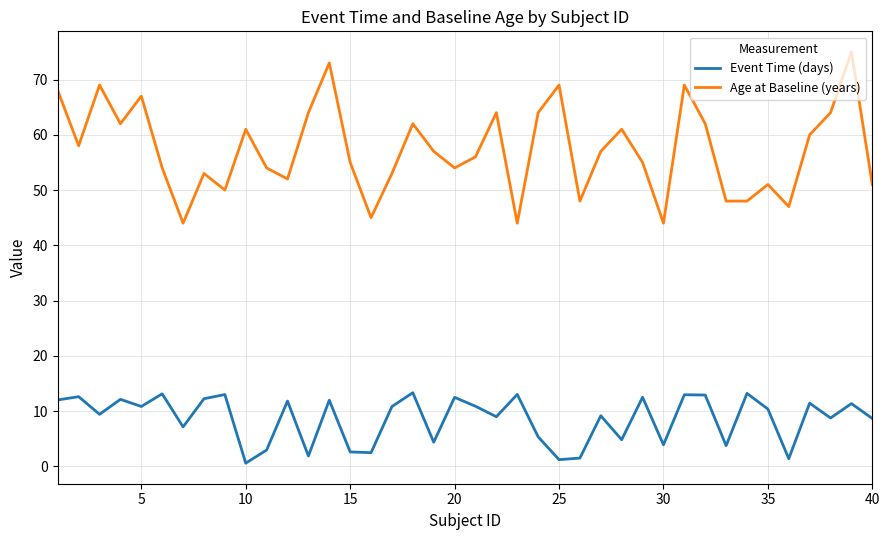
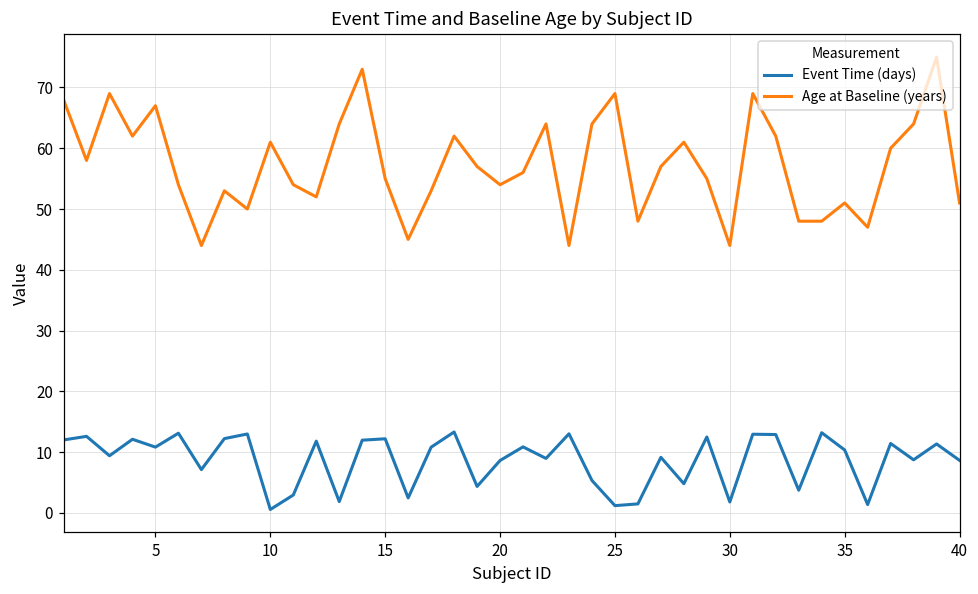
Event Time (days), 15: 3 -> 12
Event Time (days), 20: 12 -> 9
Event Time (days), 30: 4 -> 2
